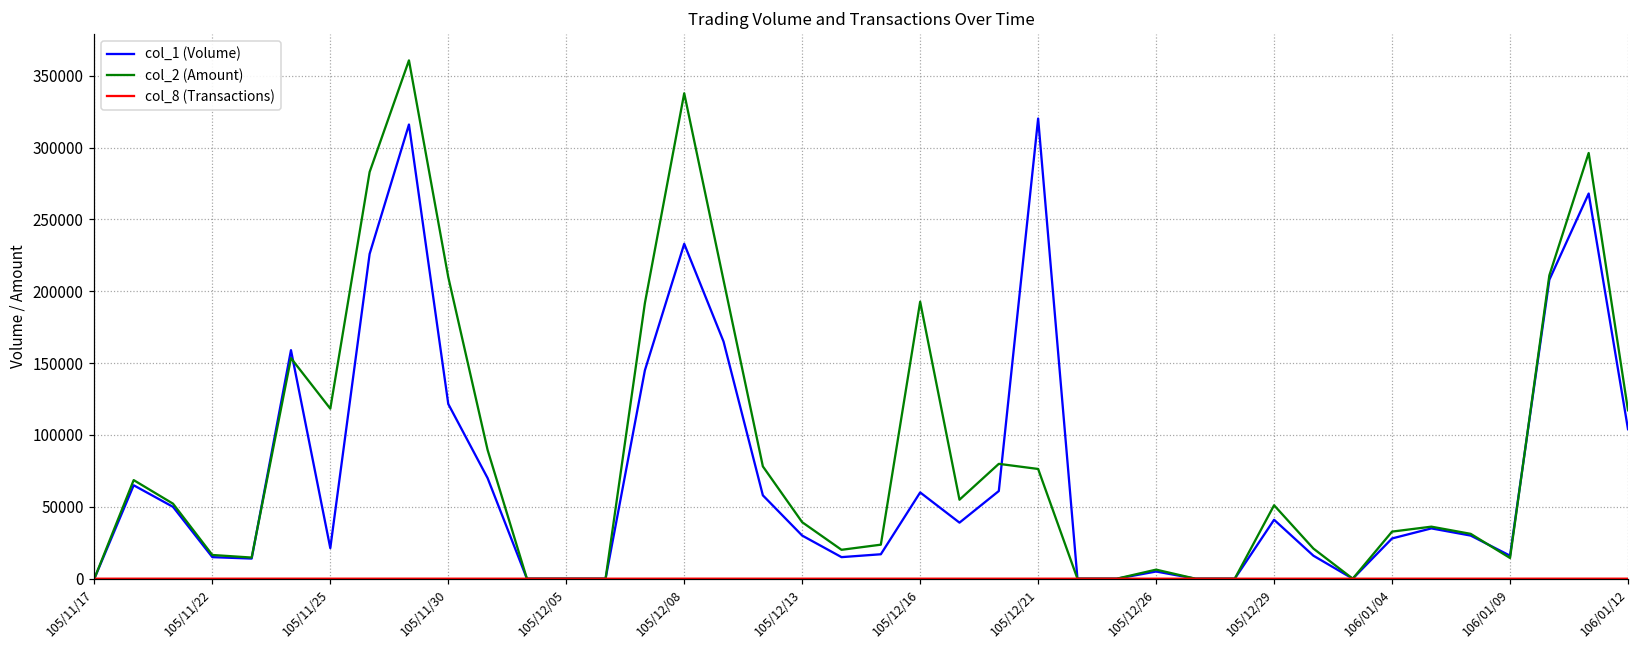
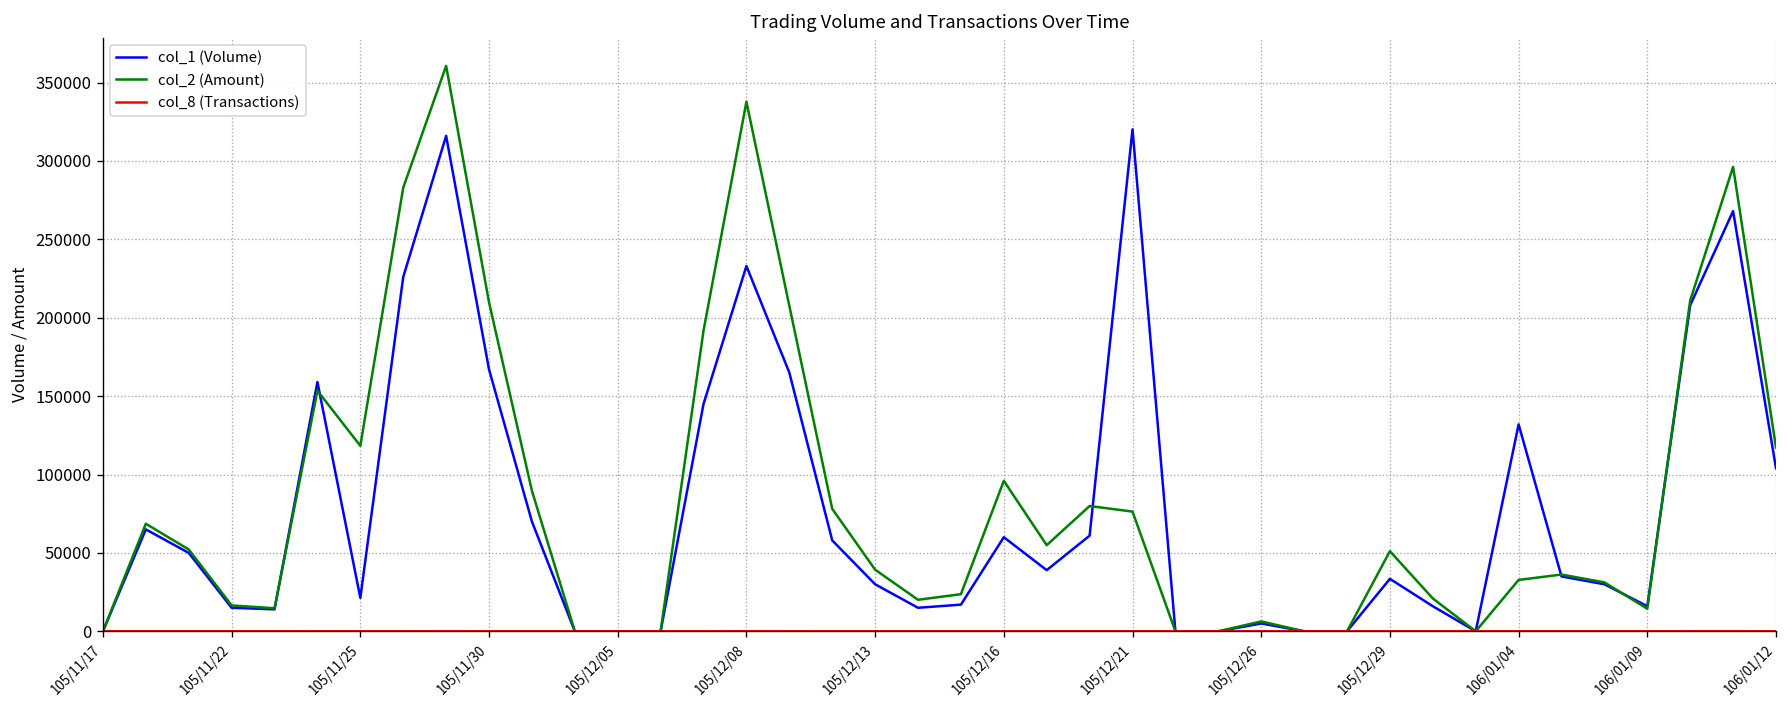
col_1 (Volume), 105/11/30: 122000 -> 167000
col_2 (Amount), 105/12/16: 193000 -> 96000
col_1 (Volume), 105/12/29: 41000 -> 33000
col_1 (Volume), 106/01/04: 28000 -> 132000
